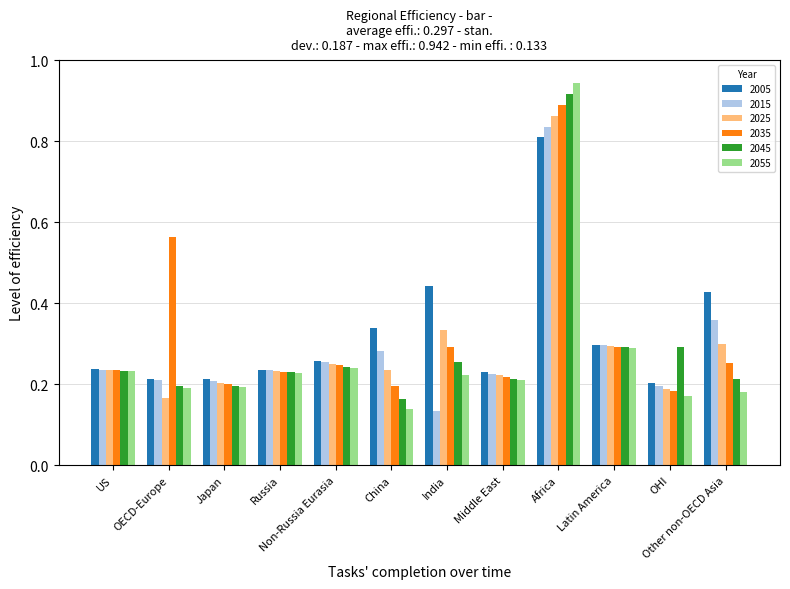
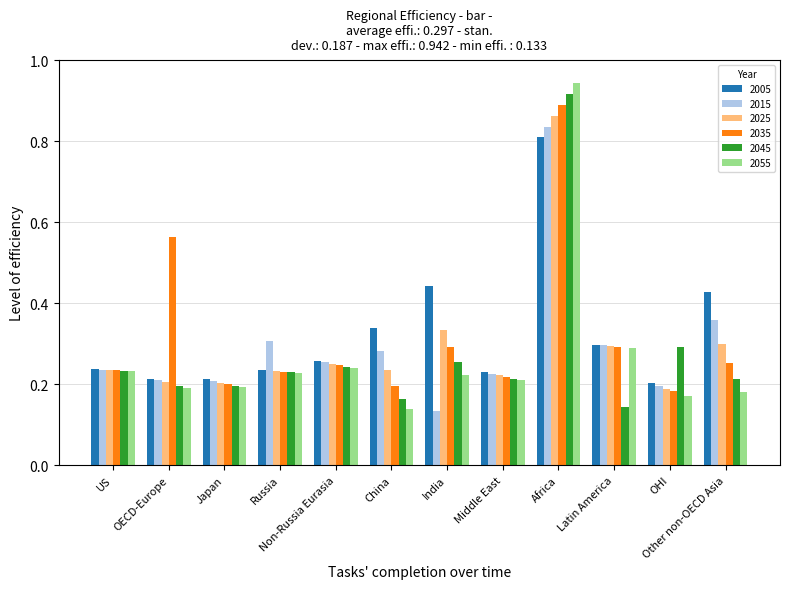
2025, OECD-Europe: 0.17 -> 0.20
2015, Russia: 0.23 -> 0.31
2045, Latin America: 0.29 -> 0.14
